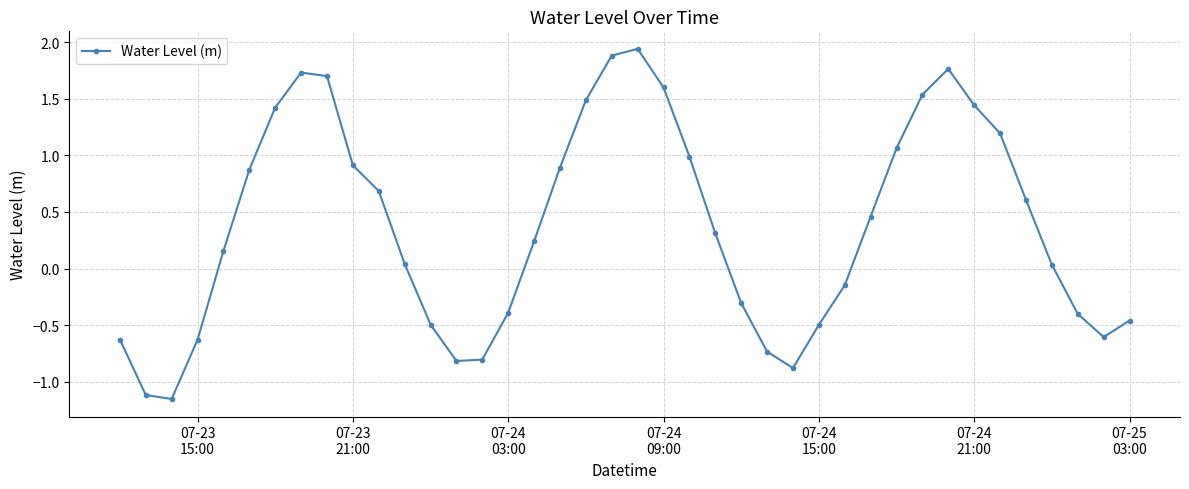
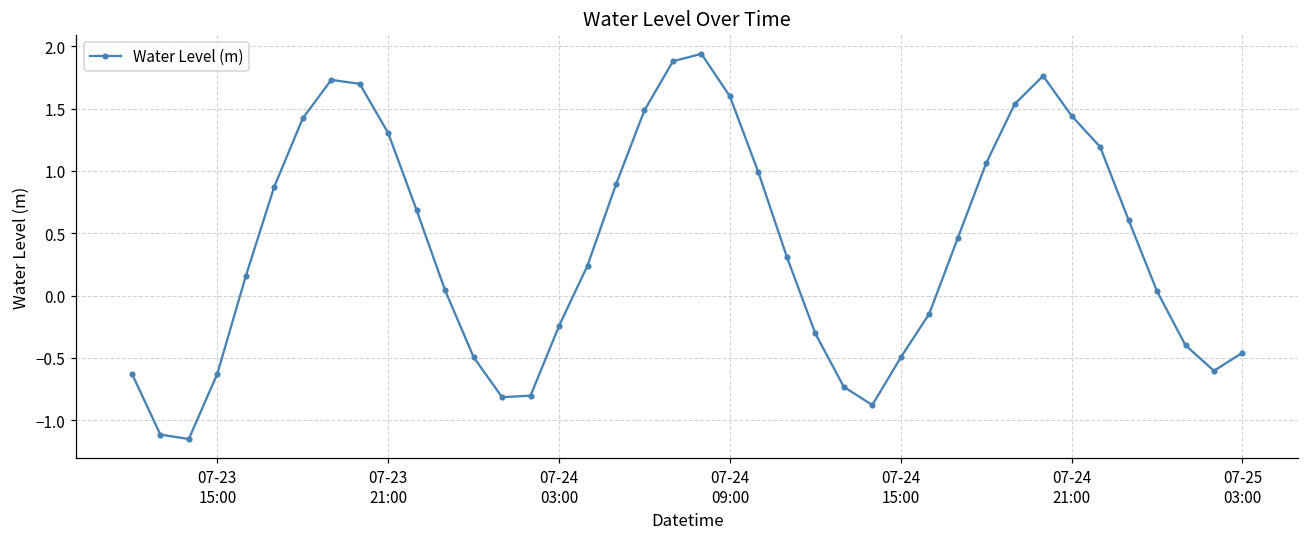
07-23 21:00: 0.91 -> 1.31
07-24 03:00: -0.39 -> -0.24
